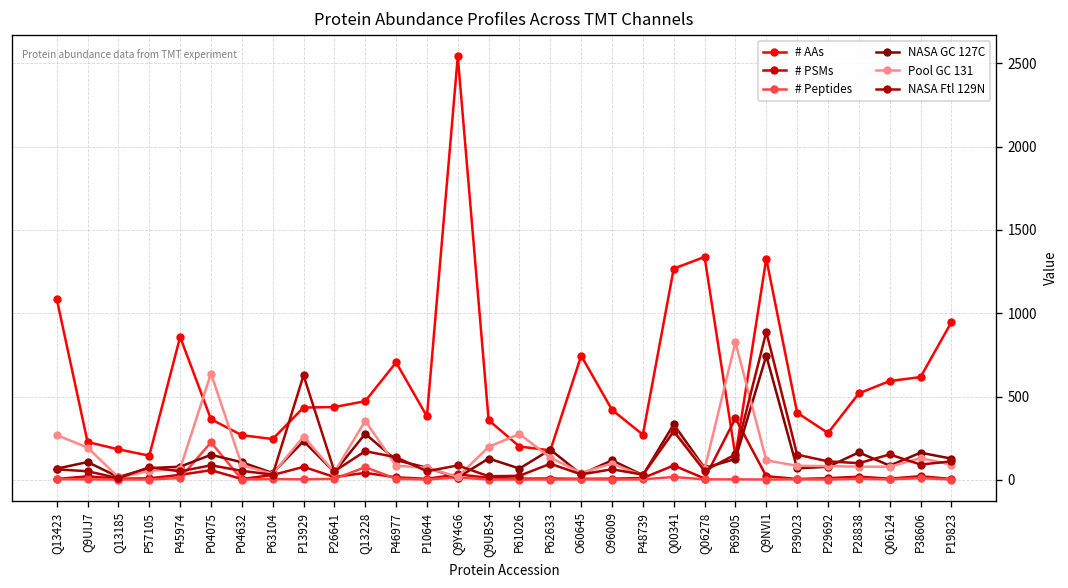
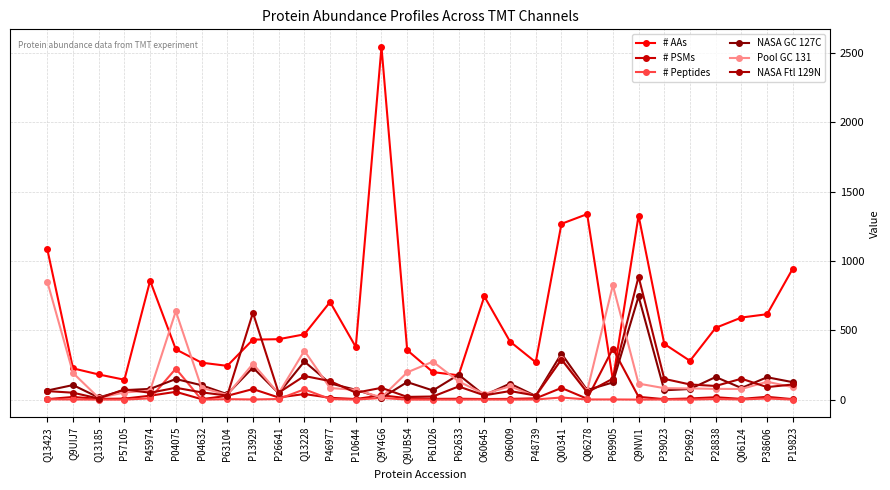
Pool GC 131, Q13423: 270 -> 850
